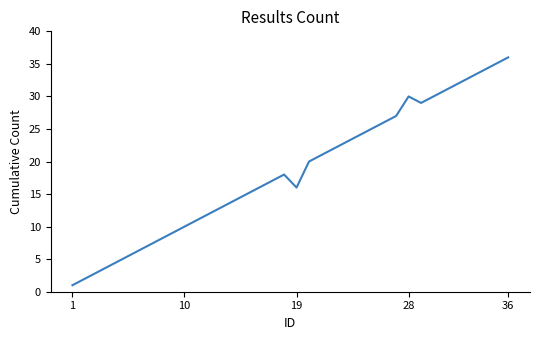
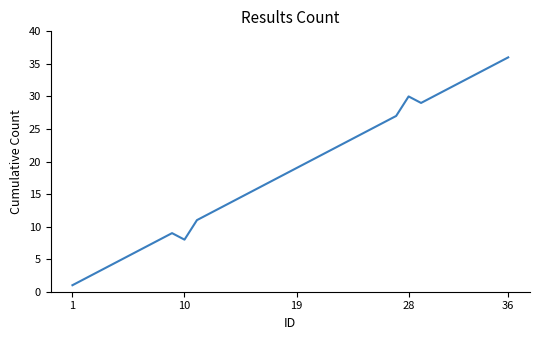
10: 10 -> 8
19: 16 -> 19
